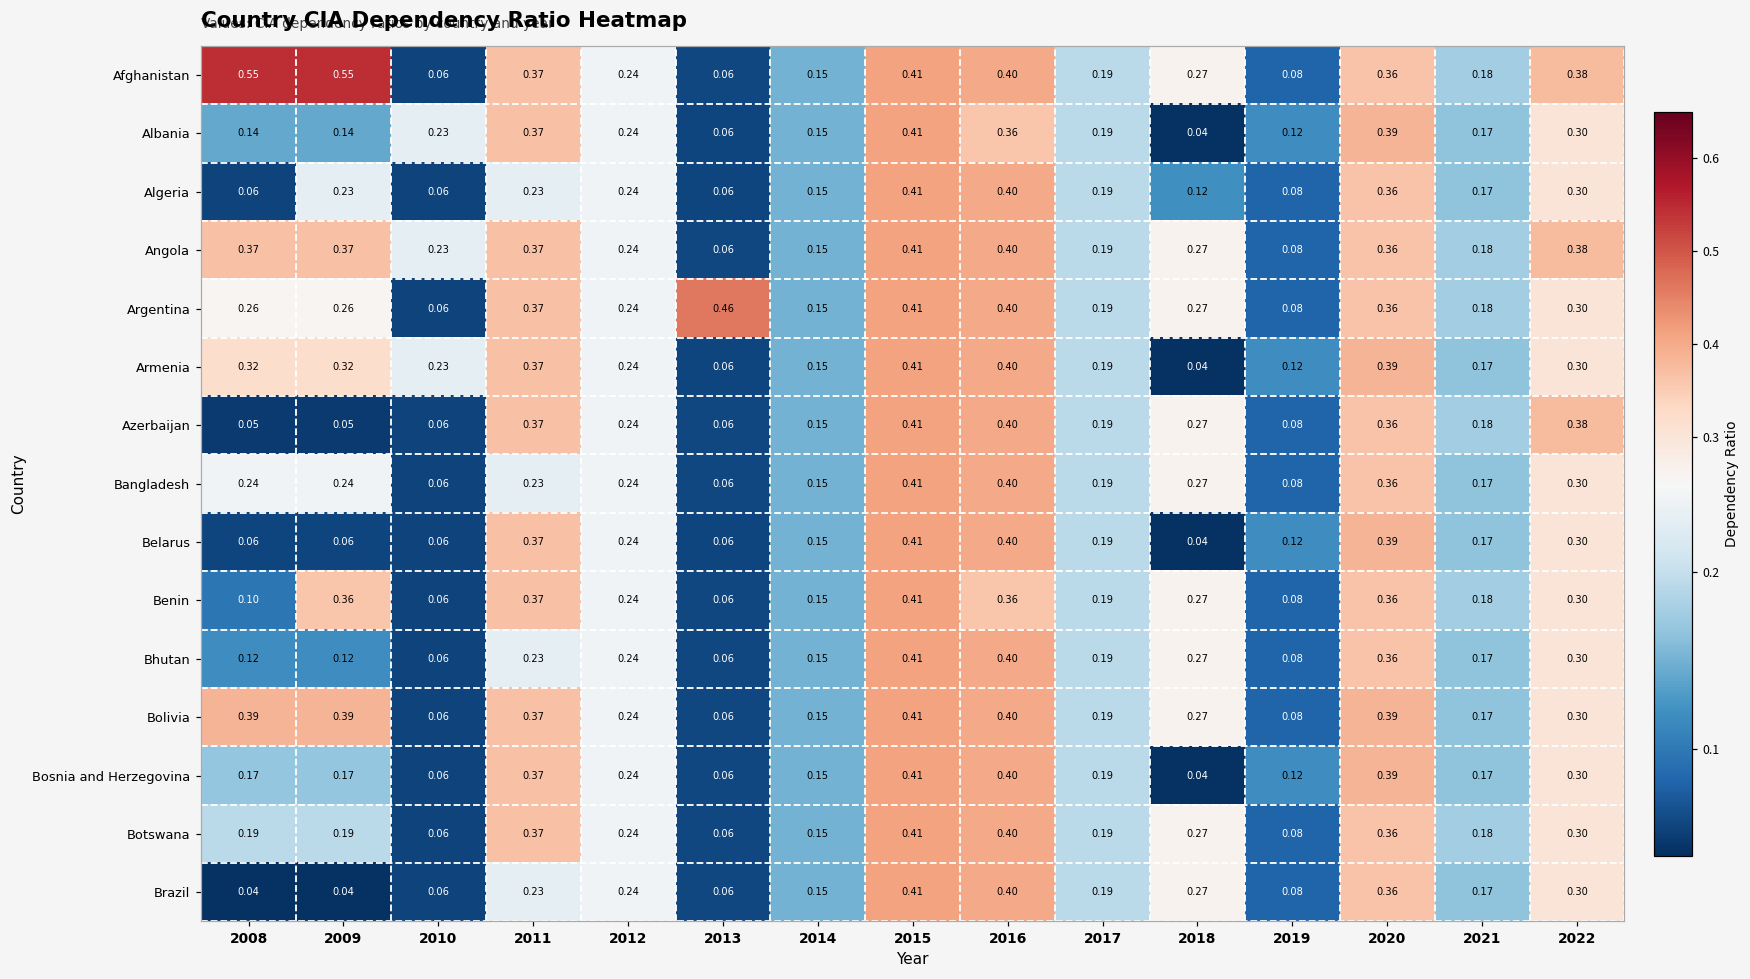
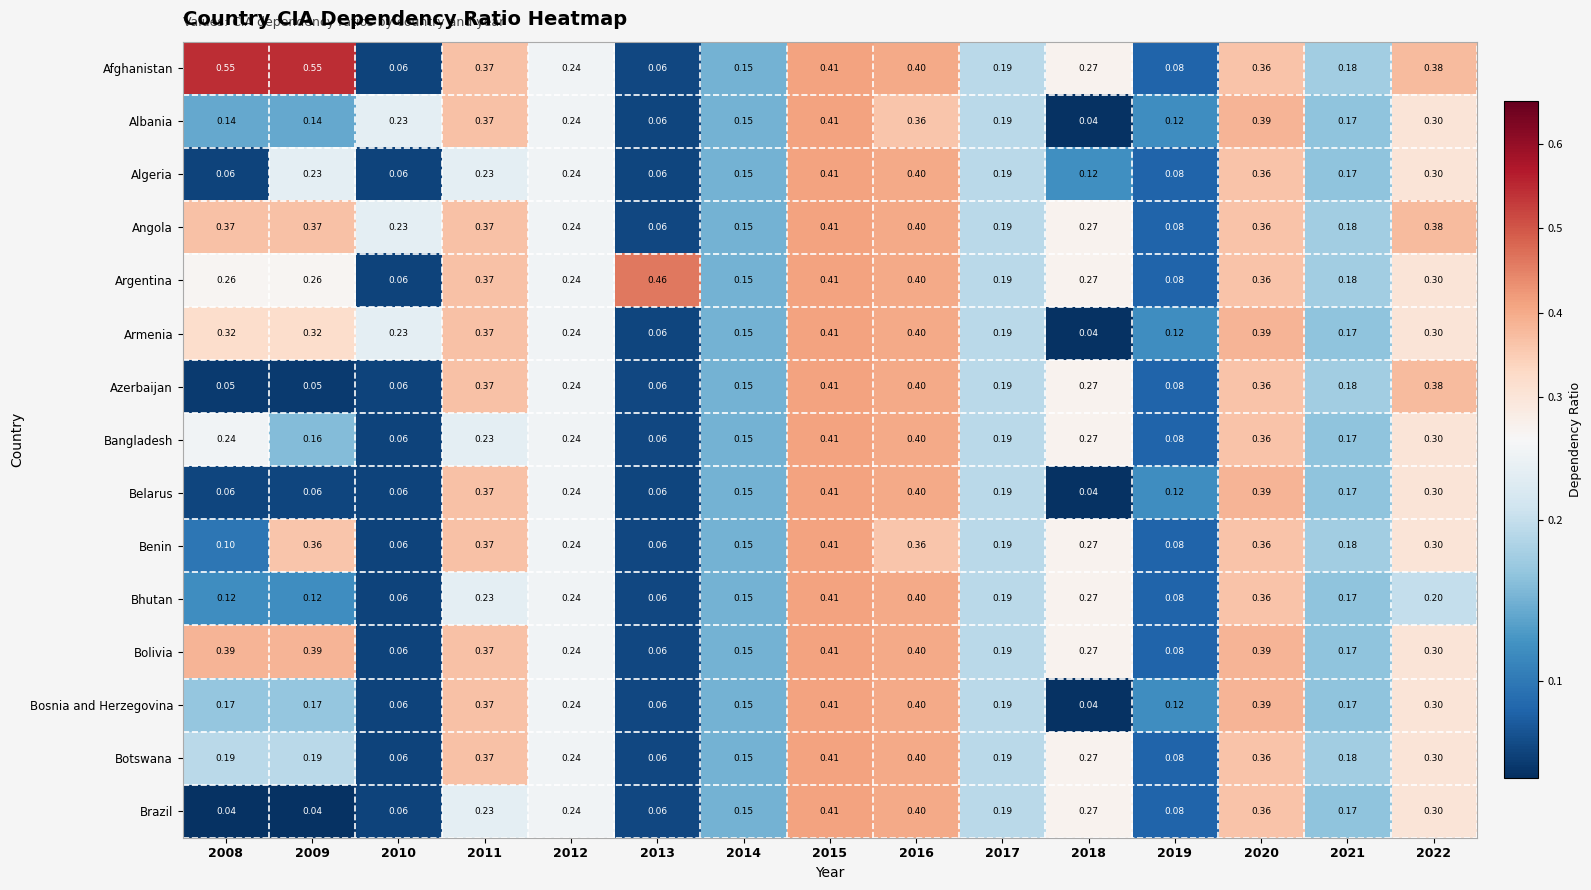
Bangladesh, 2009: 0.24 -> 0.16
Bhutan, 2022: 0.30 -> 0.20
